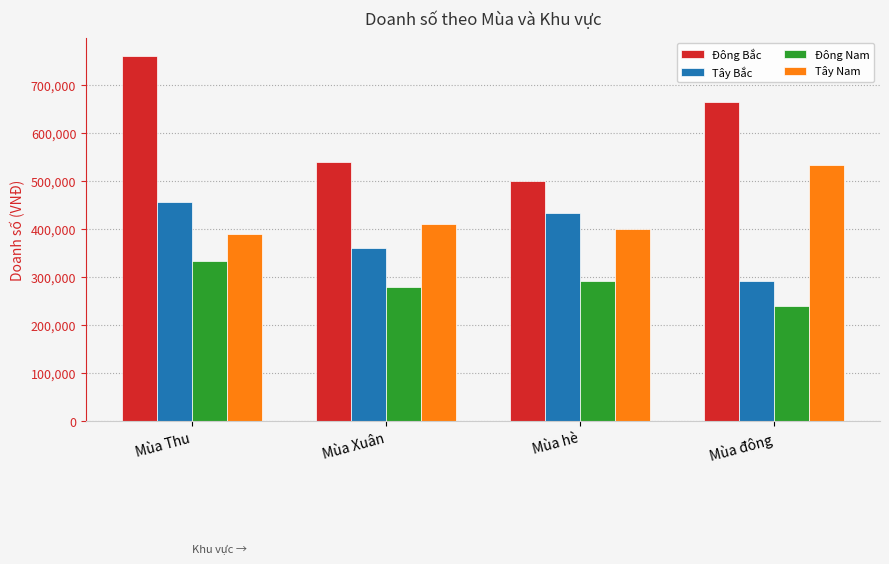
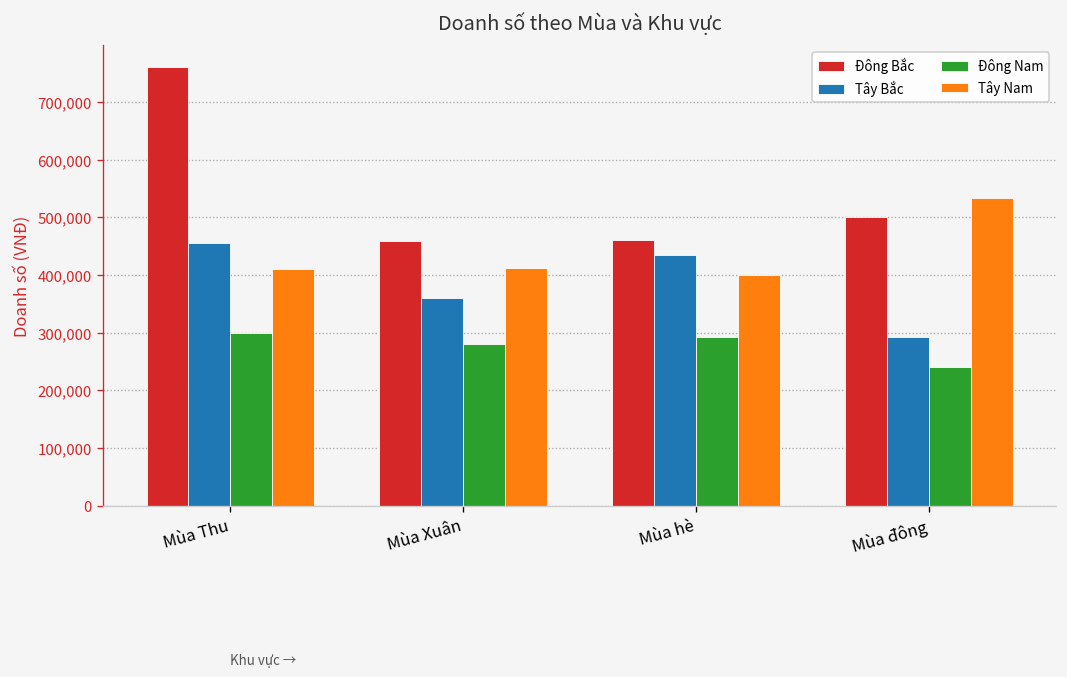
Đông Nam, Mùa Thu: 330,000 -> 300,000
Tây Nam, Mùa Thu: 390,000 -> 410,000
Đông Bắc, Mùa Xuân: 540,000 -> 460,000
Đông Bắc, Mùa hè: 500,000 -> 460,000
Đông Bắc, Mùa đông: 670,000 -> 500,000
